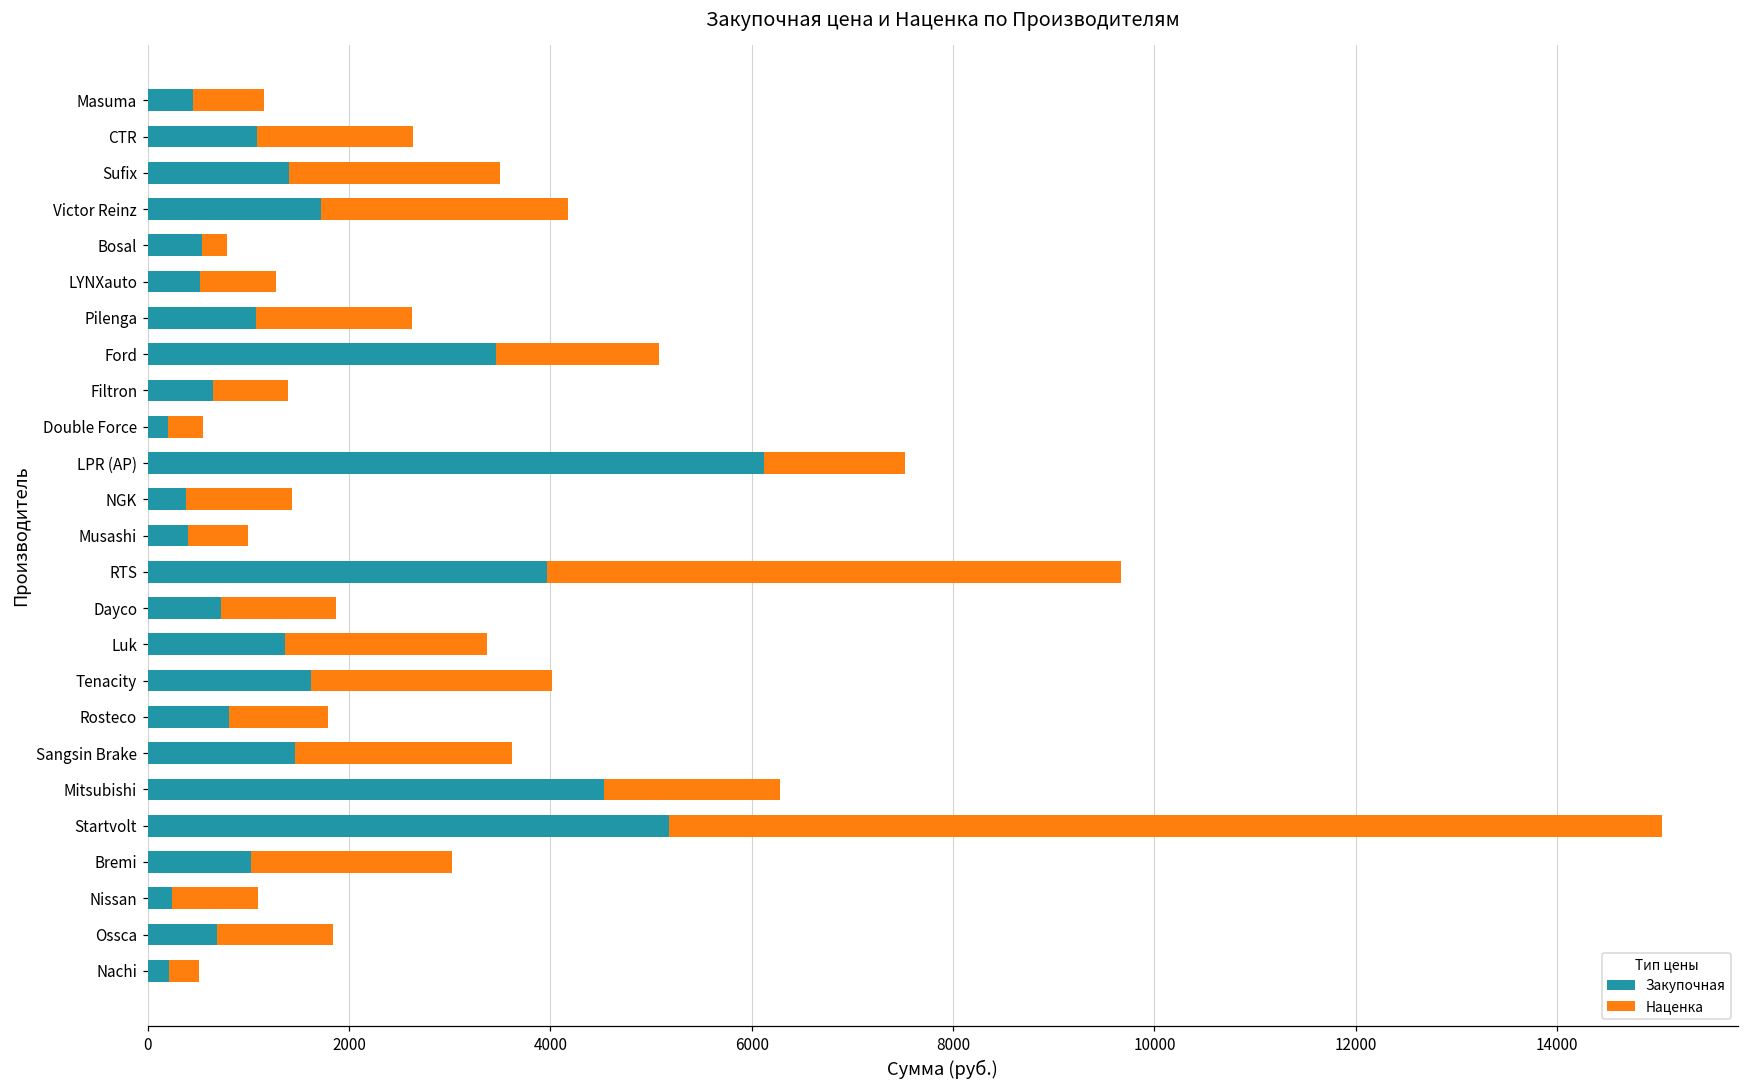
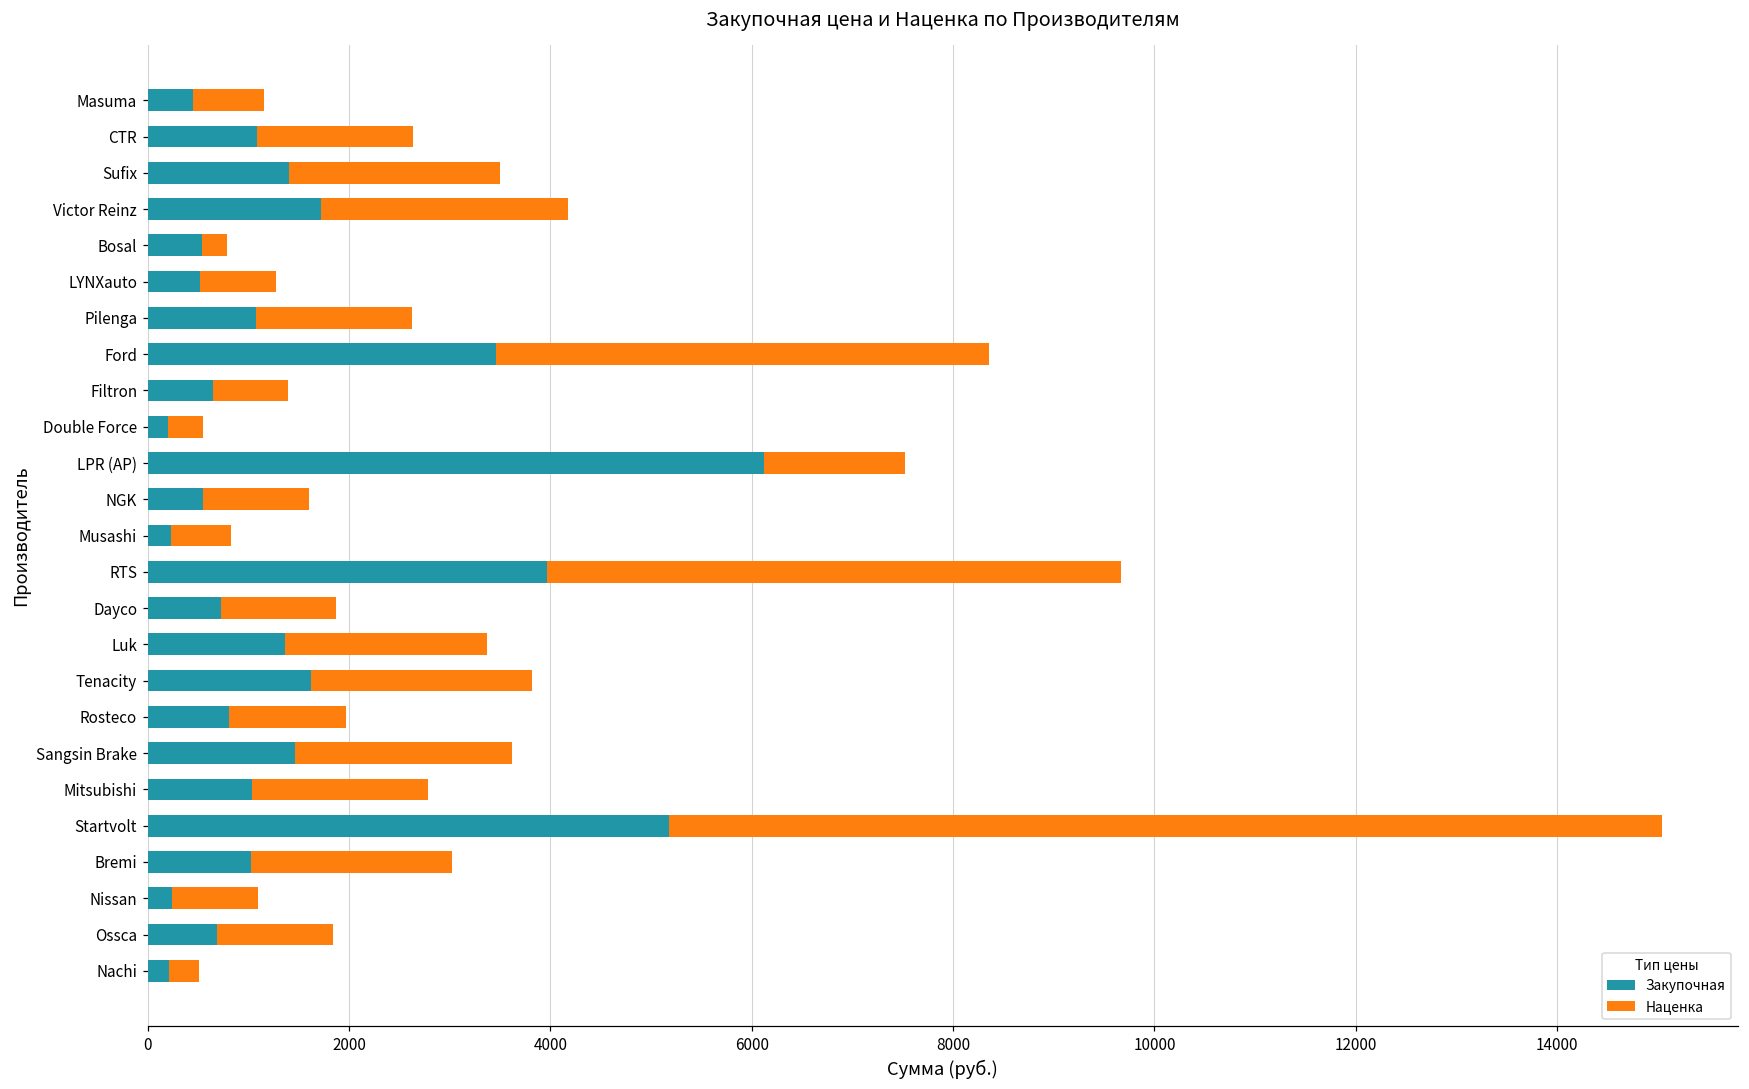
Наценка, Ford: 1600 -> 4900
Закупочная, NGK: 400 -> 500
Закупочная, Musashi: 400 -> 200
Наценка, Tenacity: 2400 -> 2200
Наценка, Rosteco: 1000 -> 1200
Закупочная, Mitsubishi: 4500 -> 1000
